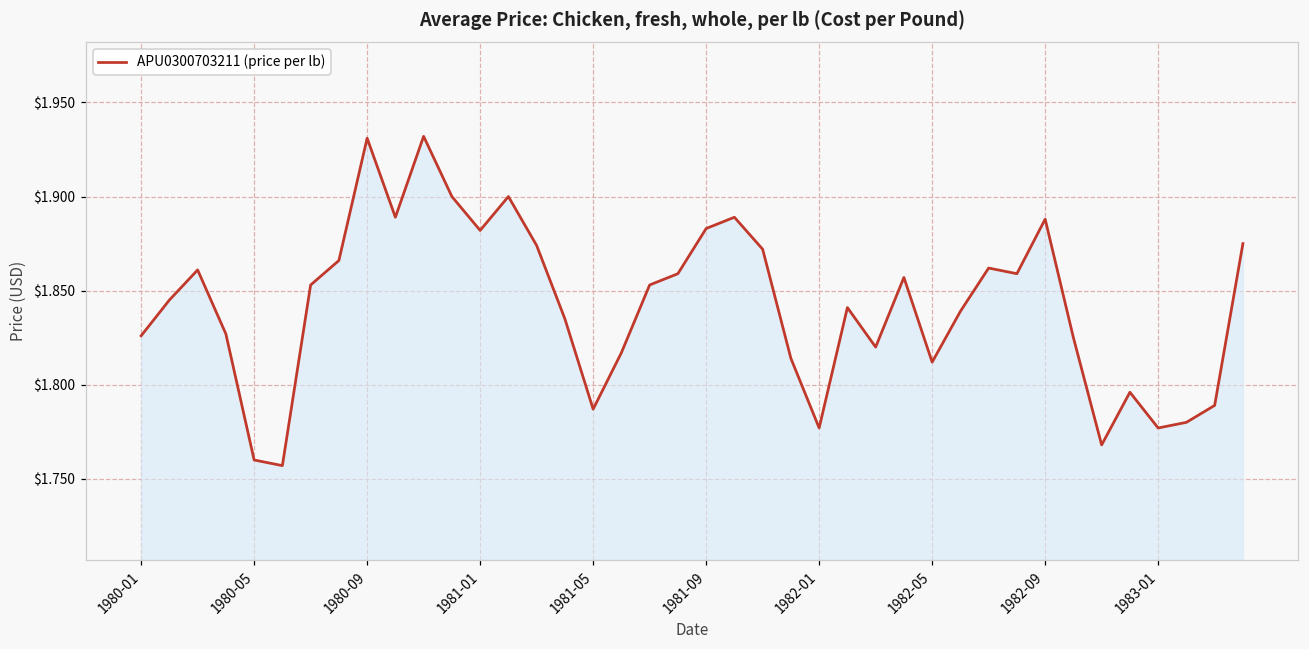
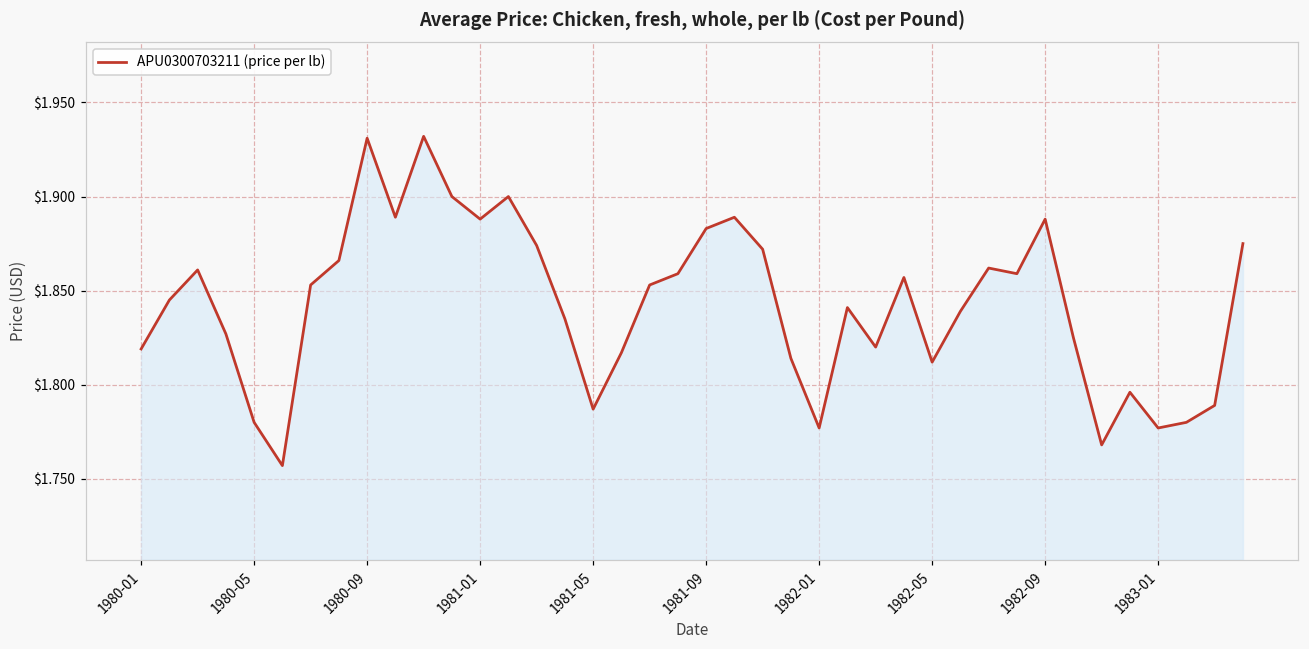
1980-01: $1.826 -> $1.819
1980-05: $1.76 -> $1.78
1981-01: $1.882 -> $1.888
